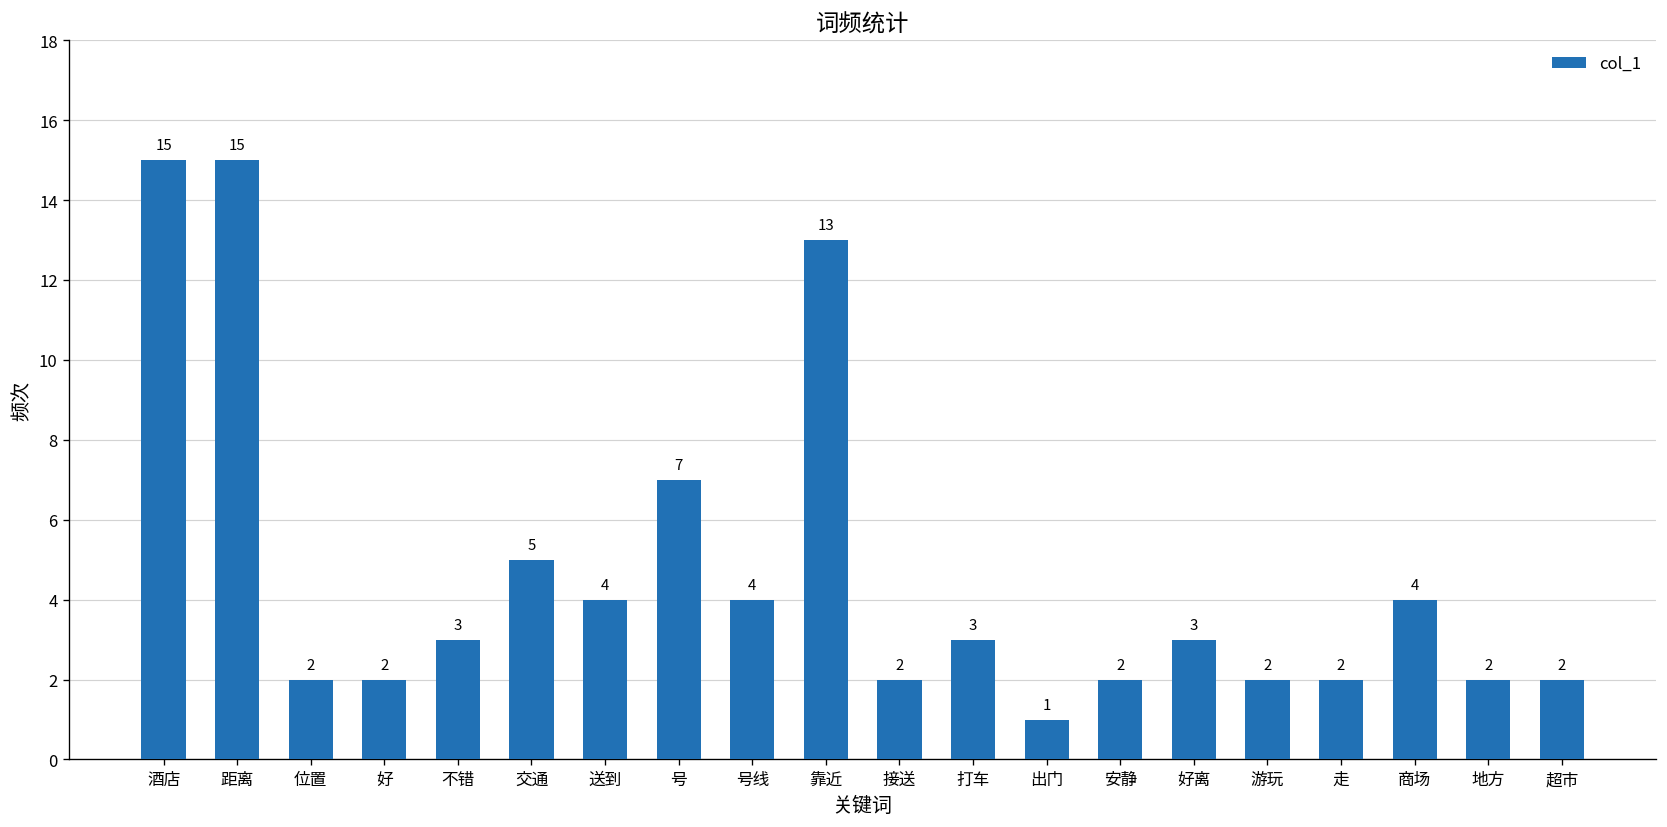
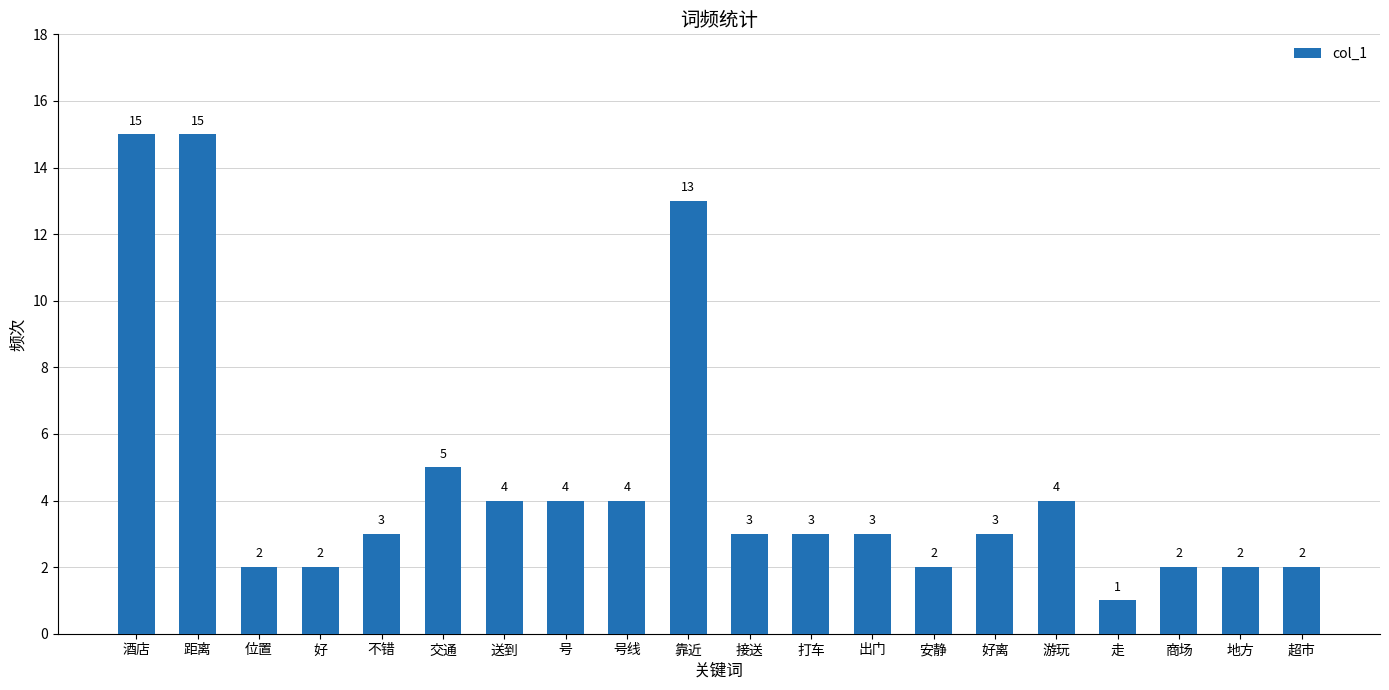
号: 7 -> 4
接送: 2 -> 3
出门: 1 -> 3
游玩: 2 -> 4
走: 2 -> 1
商场: 4 -> 2
